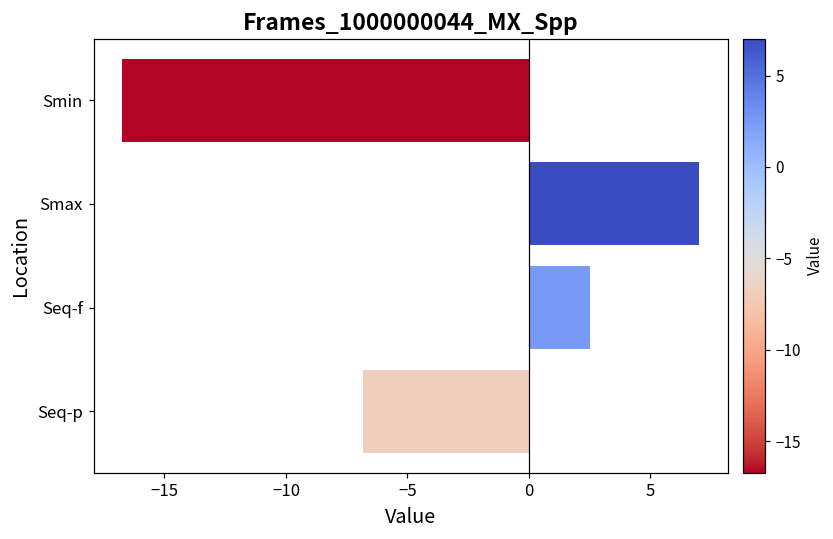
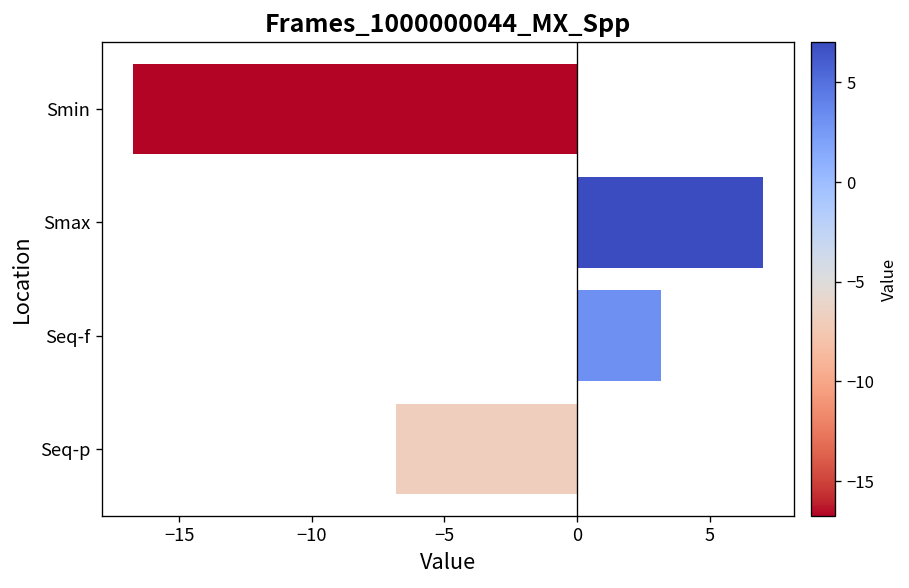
Seq-f: 2.5 -> 3.2
